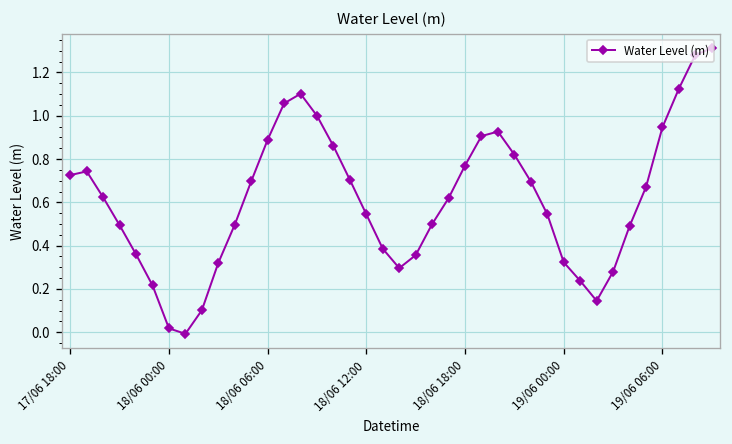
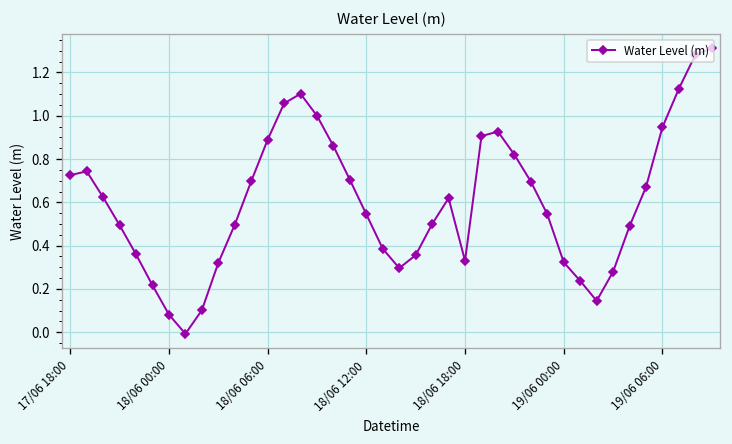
18/06 00:00: 0.02 -> 0.08
18/06 18:00: 0.77 -> 0.33
